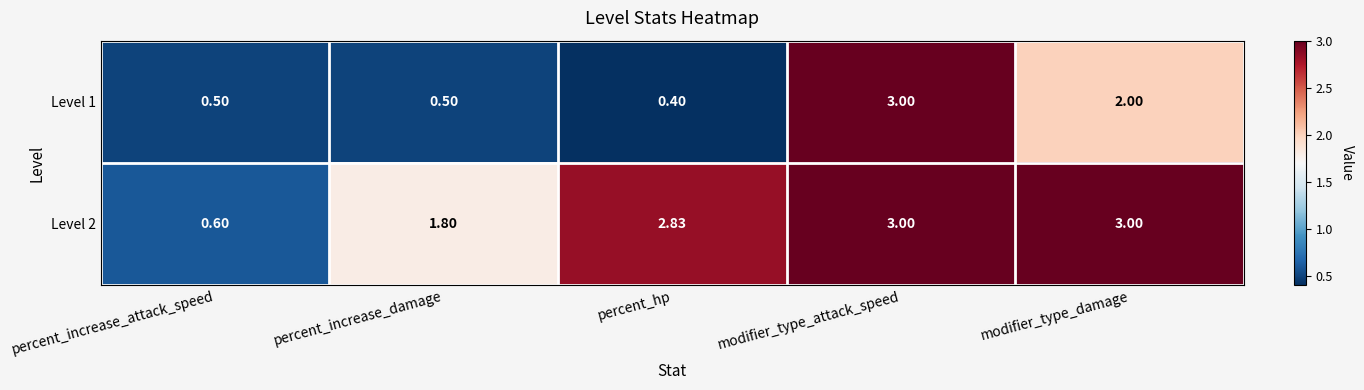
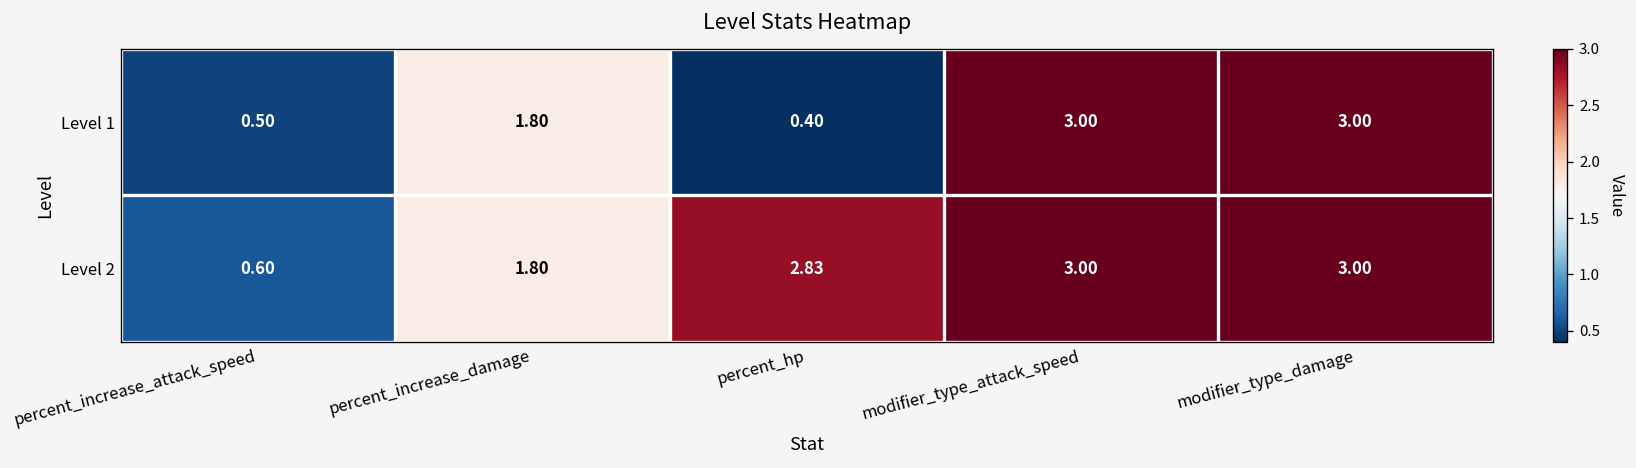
Level 1, percent_increase_damage: 0.50 -> 1.80
Level 1, modifier_type_damage: 2.00 -> 3.00
